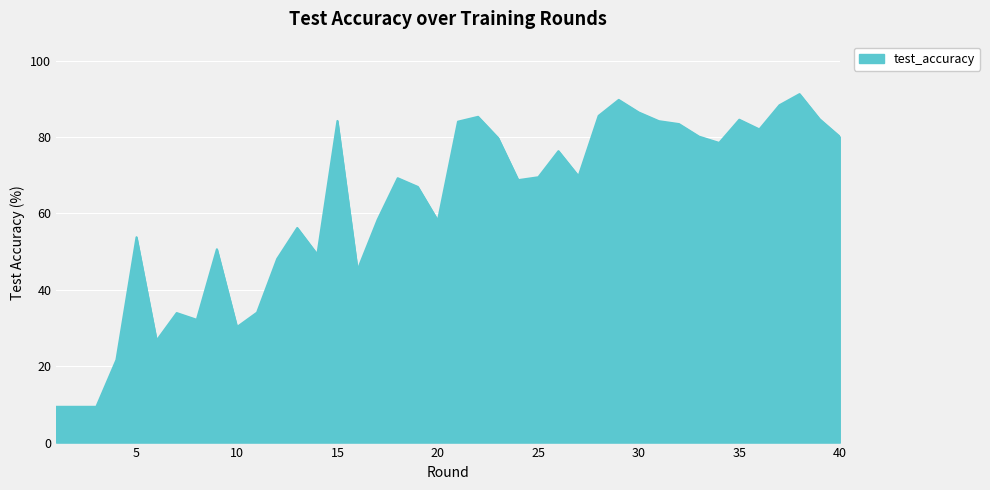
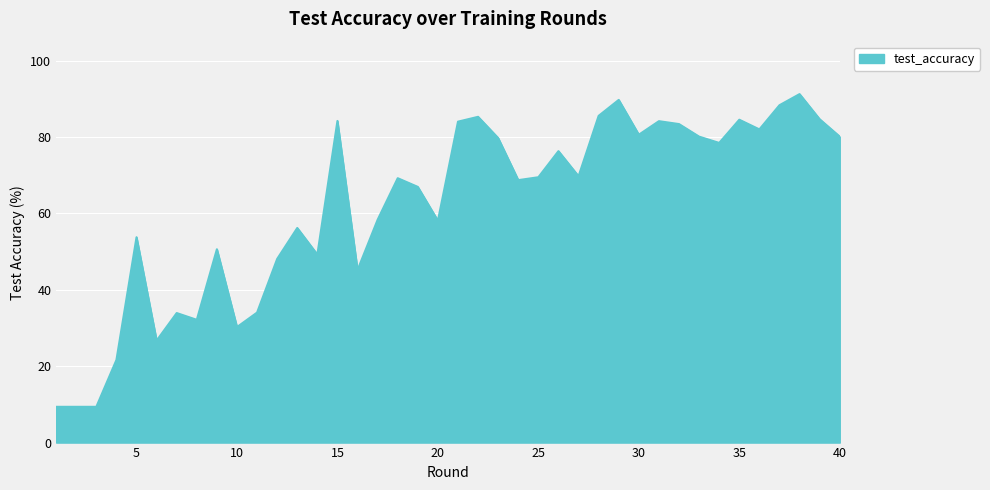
30: 86 -> 81
